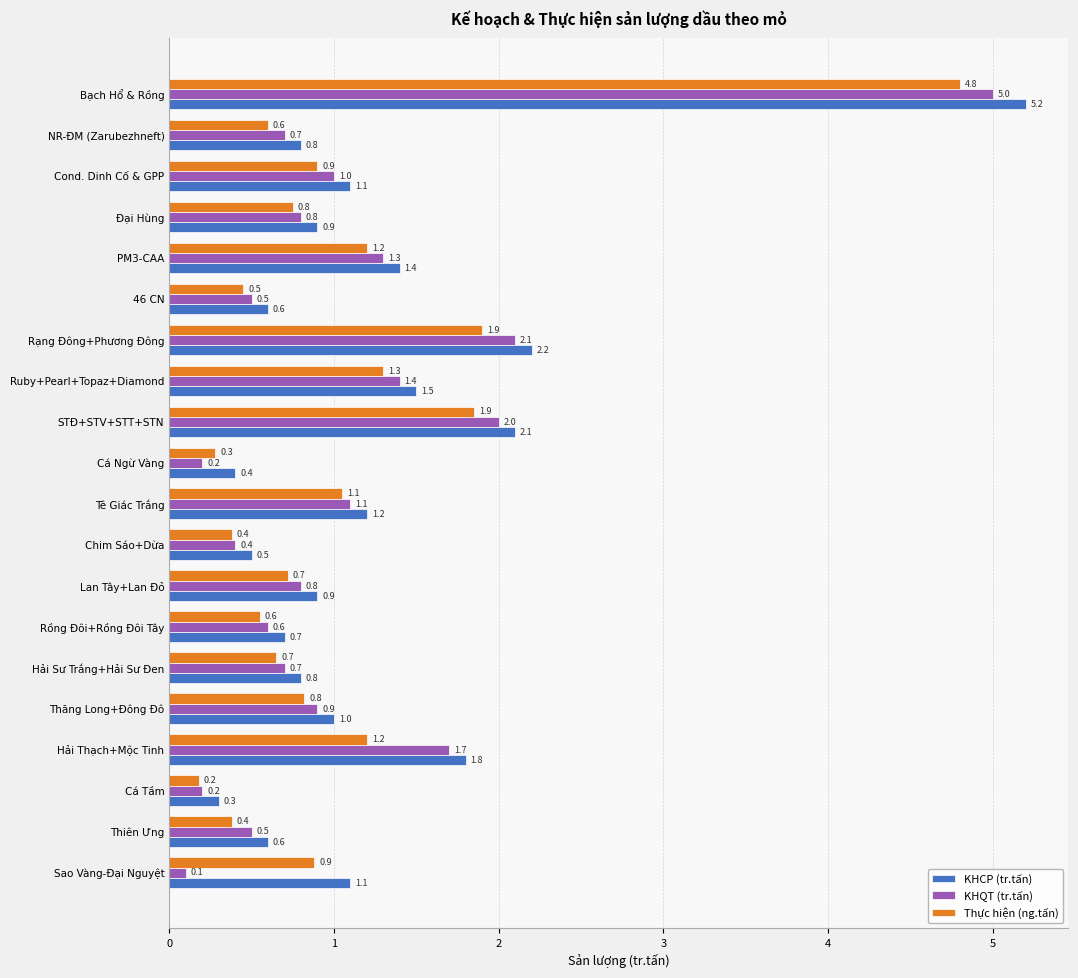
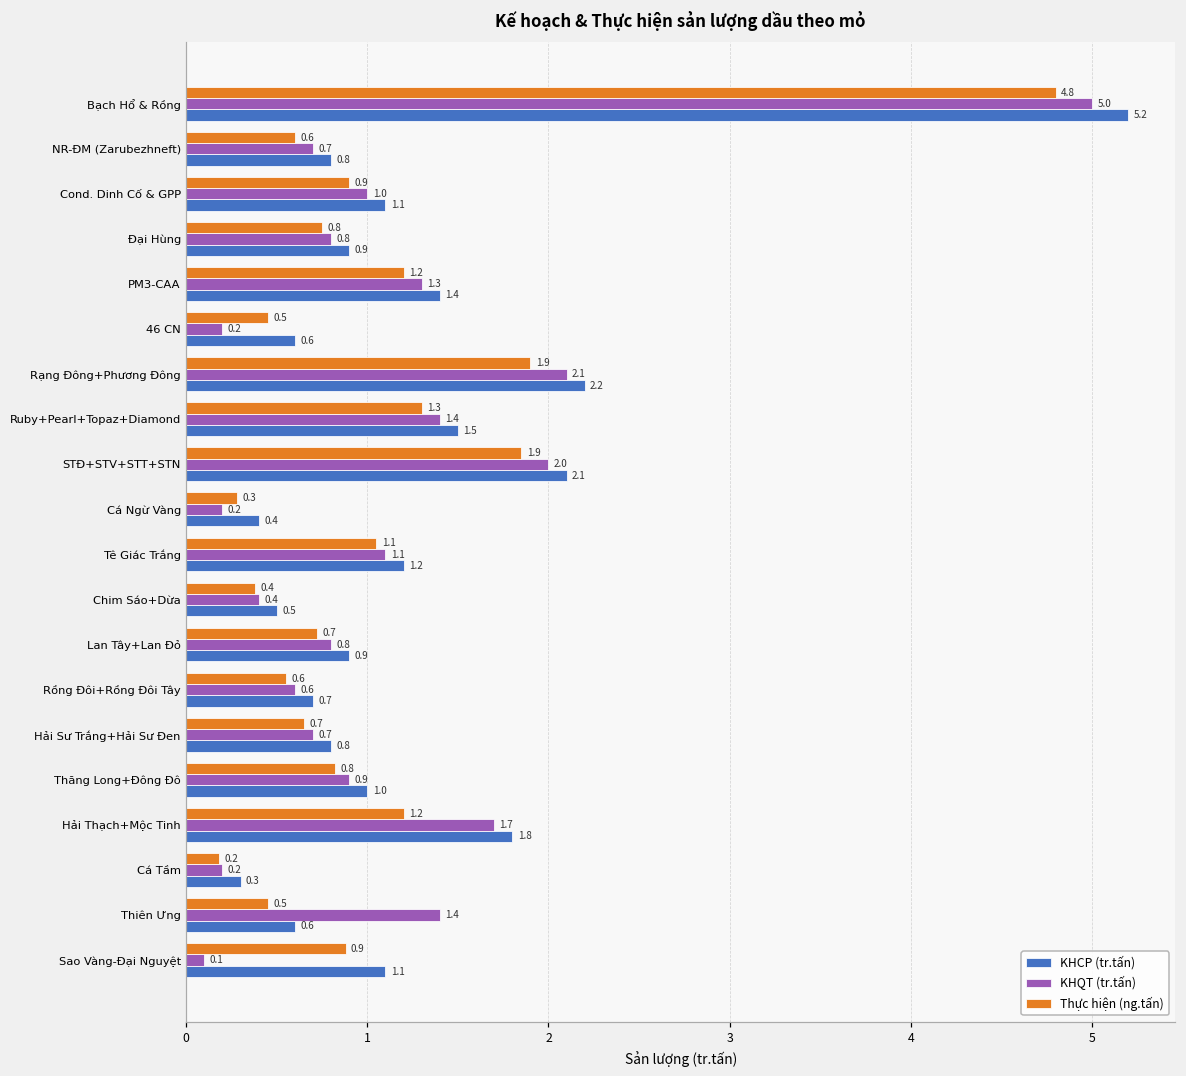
KHQT (tr.tấn), 46 CN: 0.5 -> 0.2
Thực hiện (ng.tấn), Thiên Ưng: 0.4 -> 0.5
KHQT (tr.tấn), Thiên Ưng: 0.5 -> 1.4
